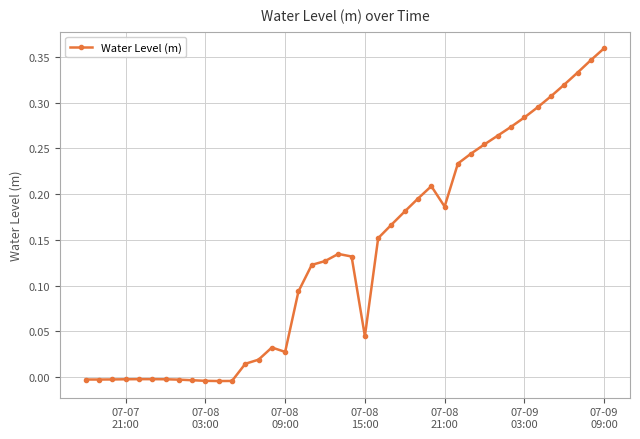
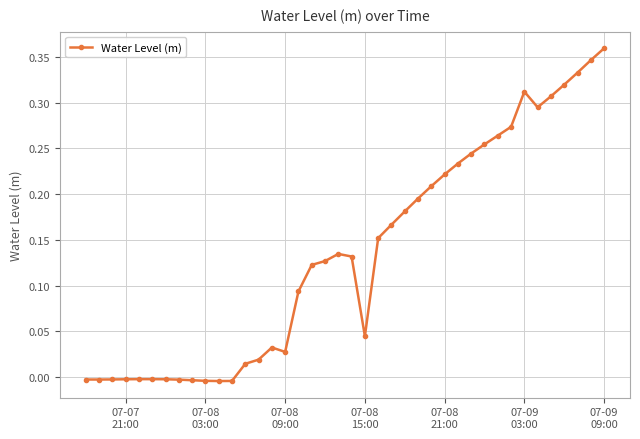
07-08 21:00: 0.19 -> 0.22
07-09 03:00: 0.28 -> 0.31
